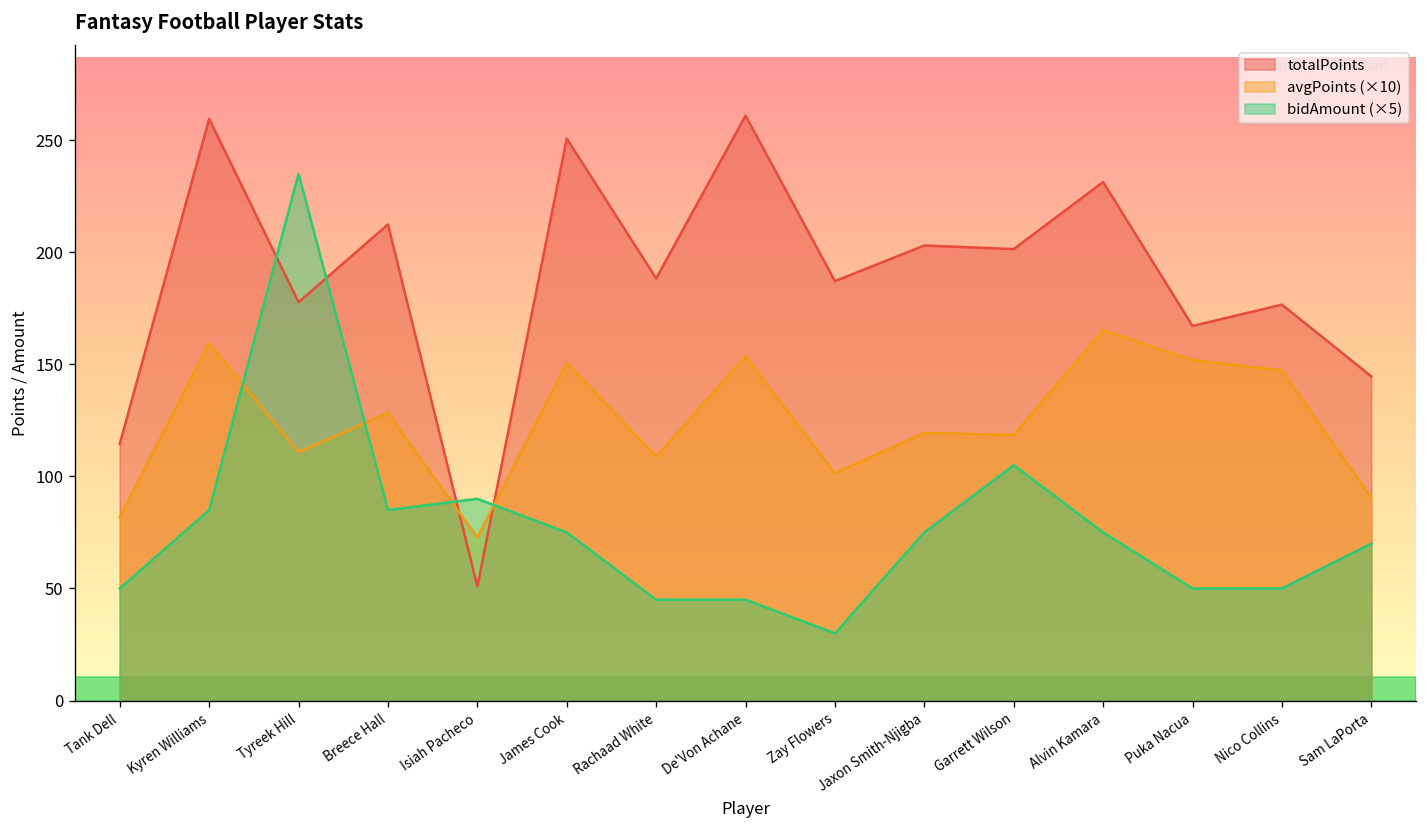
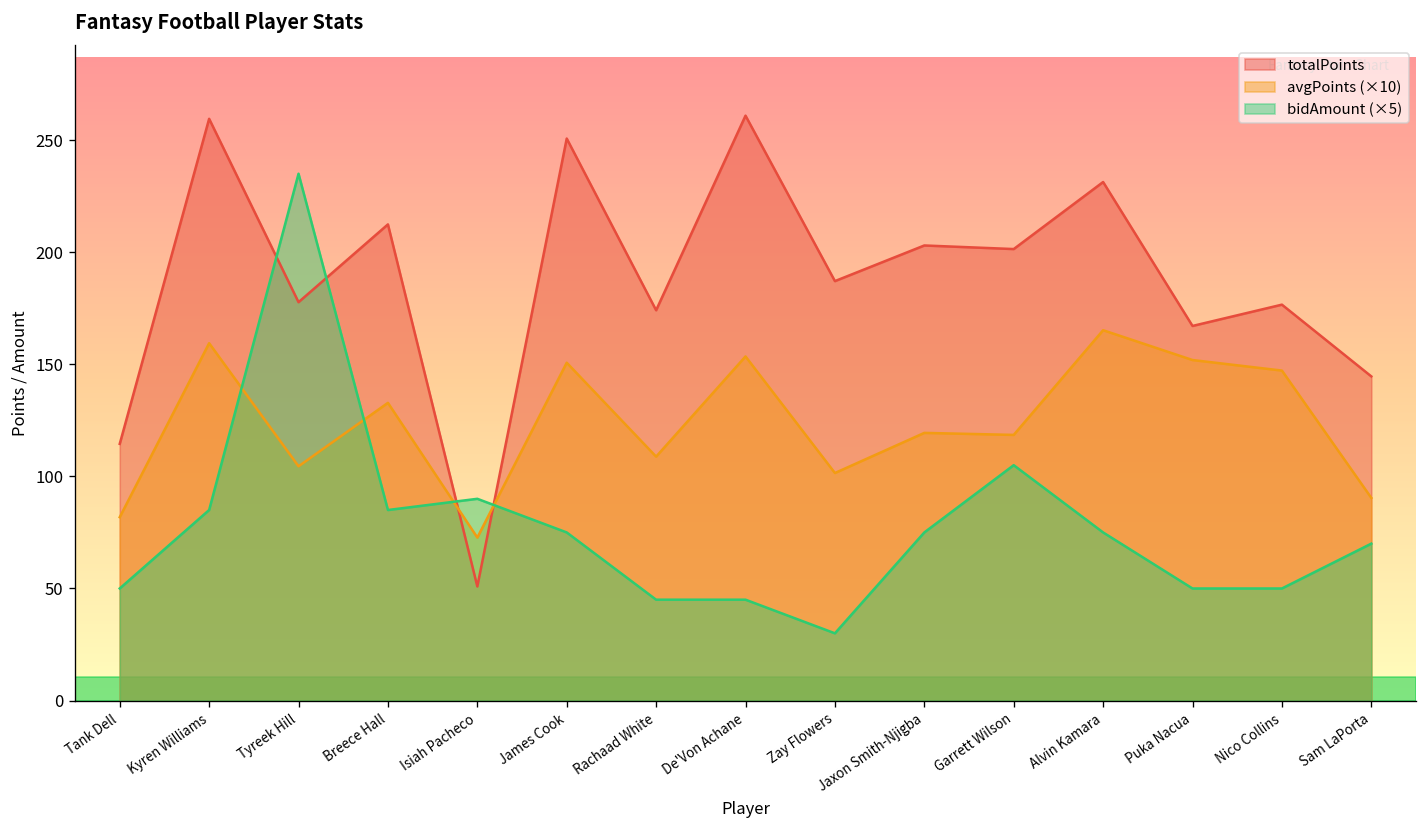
avgPoints (×10), Tyreek Hill: 111 -> 105
avgPoints (×10), Breece Hall: 128 -> 133
totalPoints, Rachaad White: 188 -> 174
